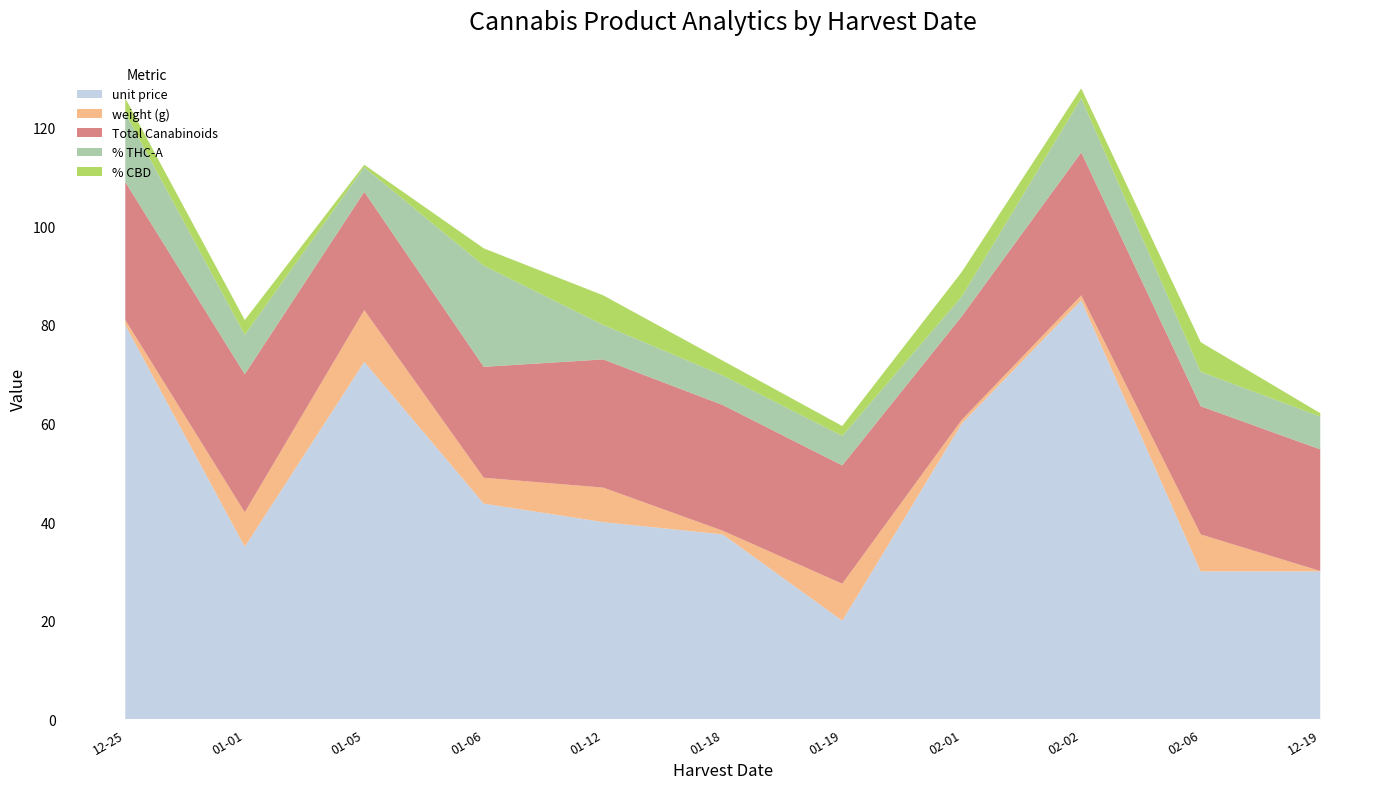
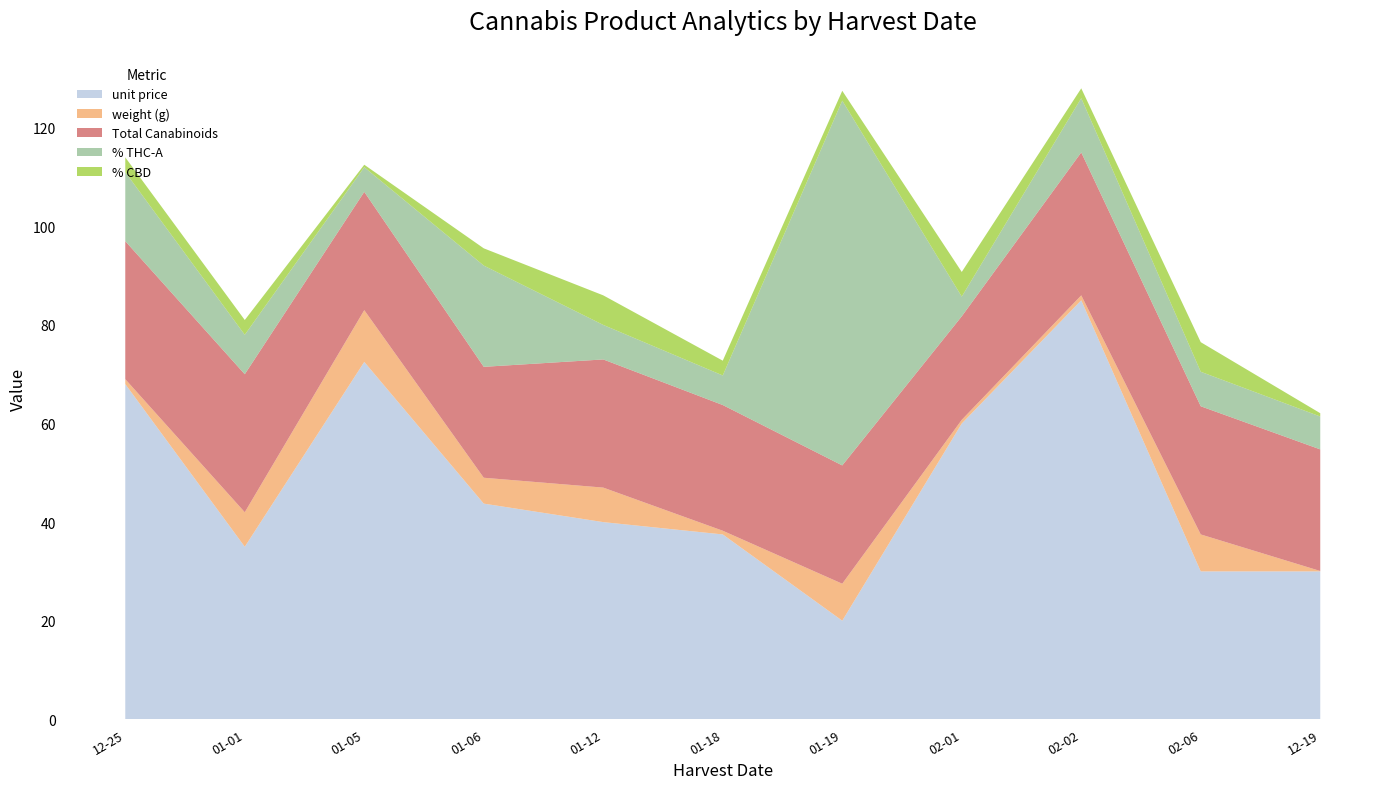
unit price, 12-25: 80 -> 68
% THC-A, 01-19: 6 -> 74
